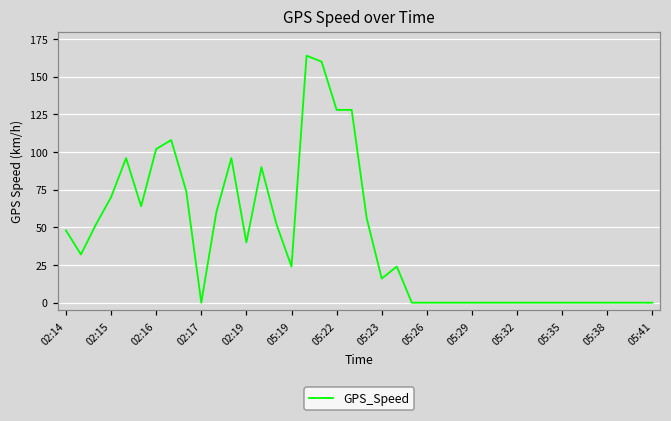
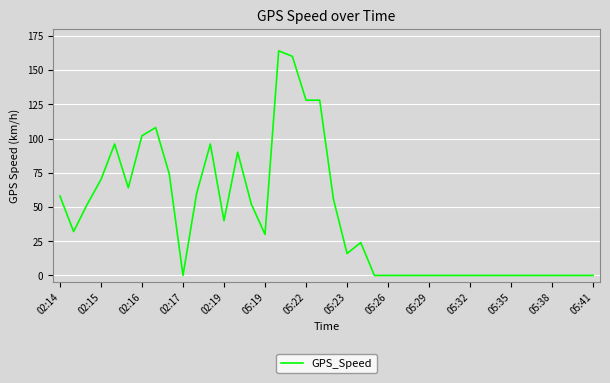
02:14: 48 -> 58
05:19: 24 -> 30
